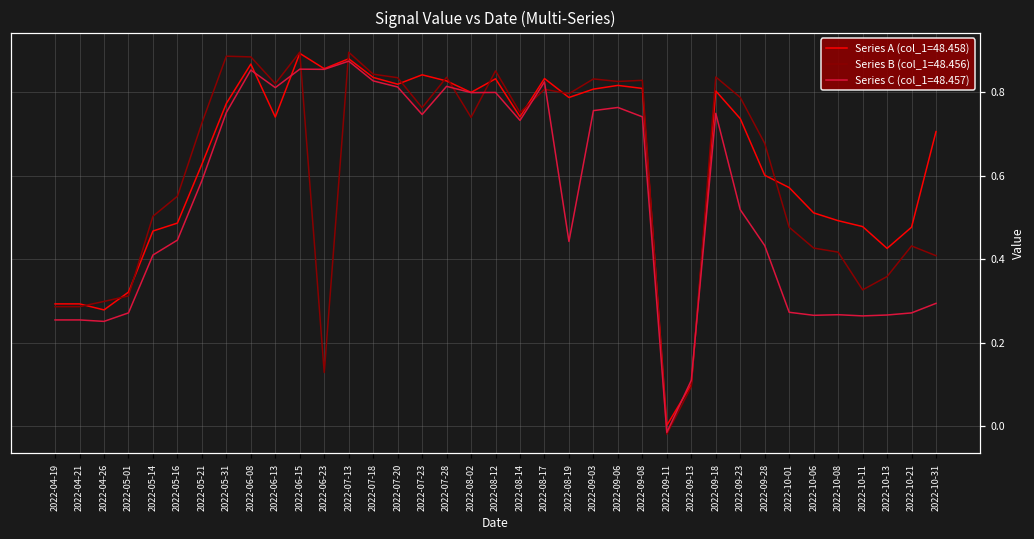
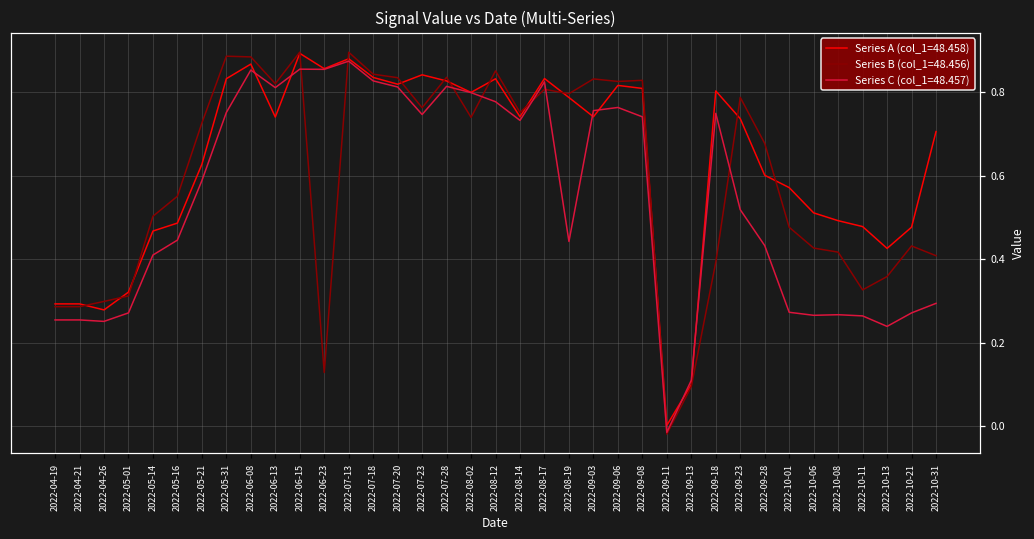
Series A (col_1=48.458), 2022-05-31: 0.77 -> 0.83
Series C (col_1=48.457), 2022-08-12: 0.80 -> 0.78
Series A (col_1=48.458), 2022-09-03: 0.81 -> 0.74
Series B (col_1=48.456), 2022-09-18: 0.84 -> 0.39
Series C (col_1=48.457), 2022-10-13: 0.27 -> 0.24
